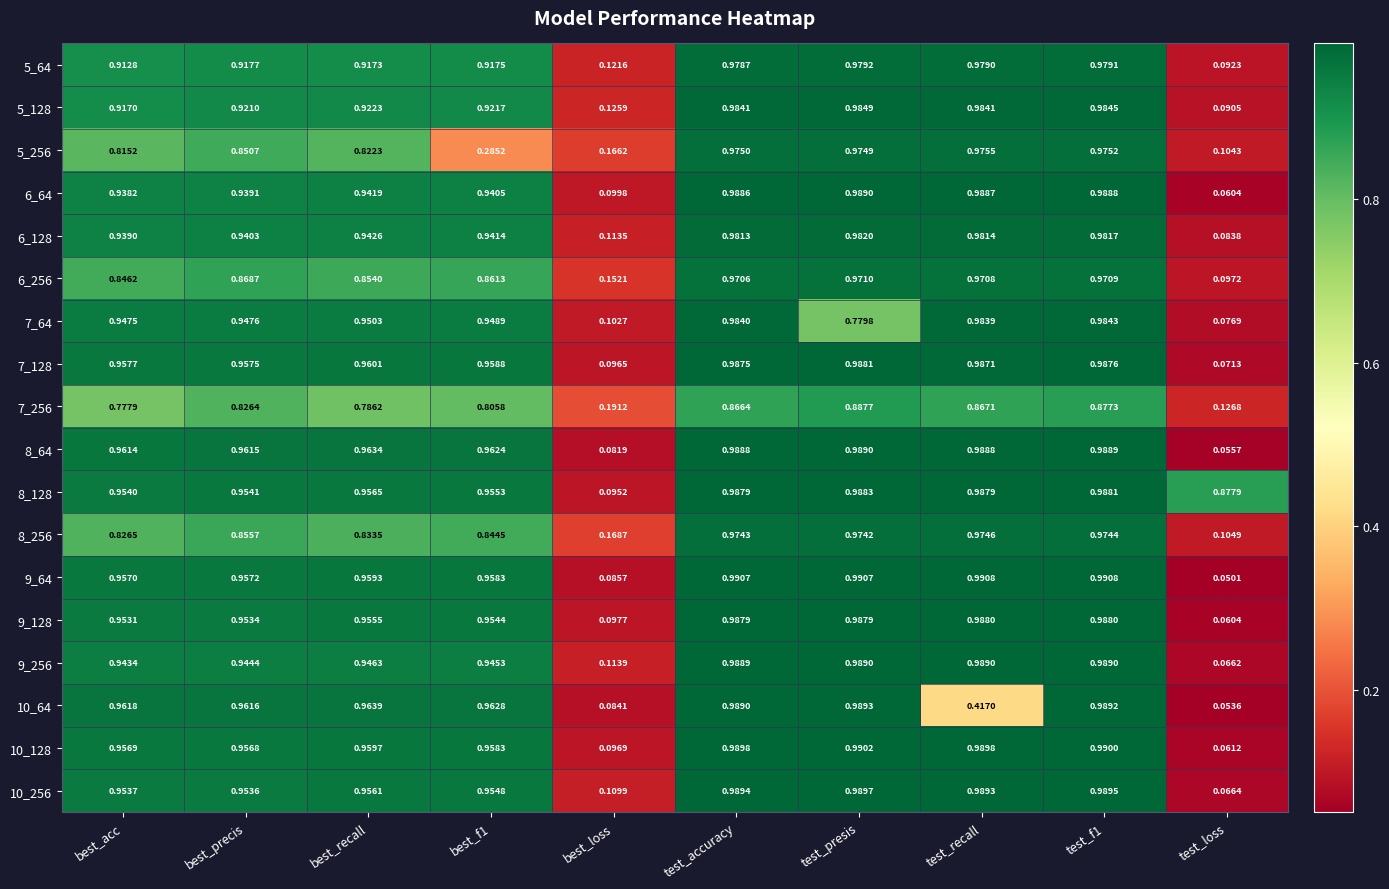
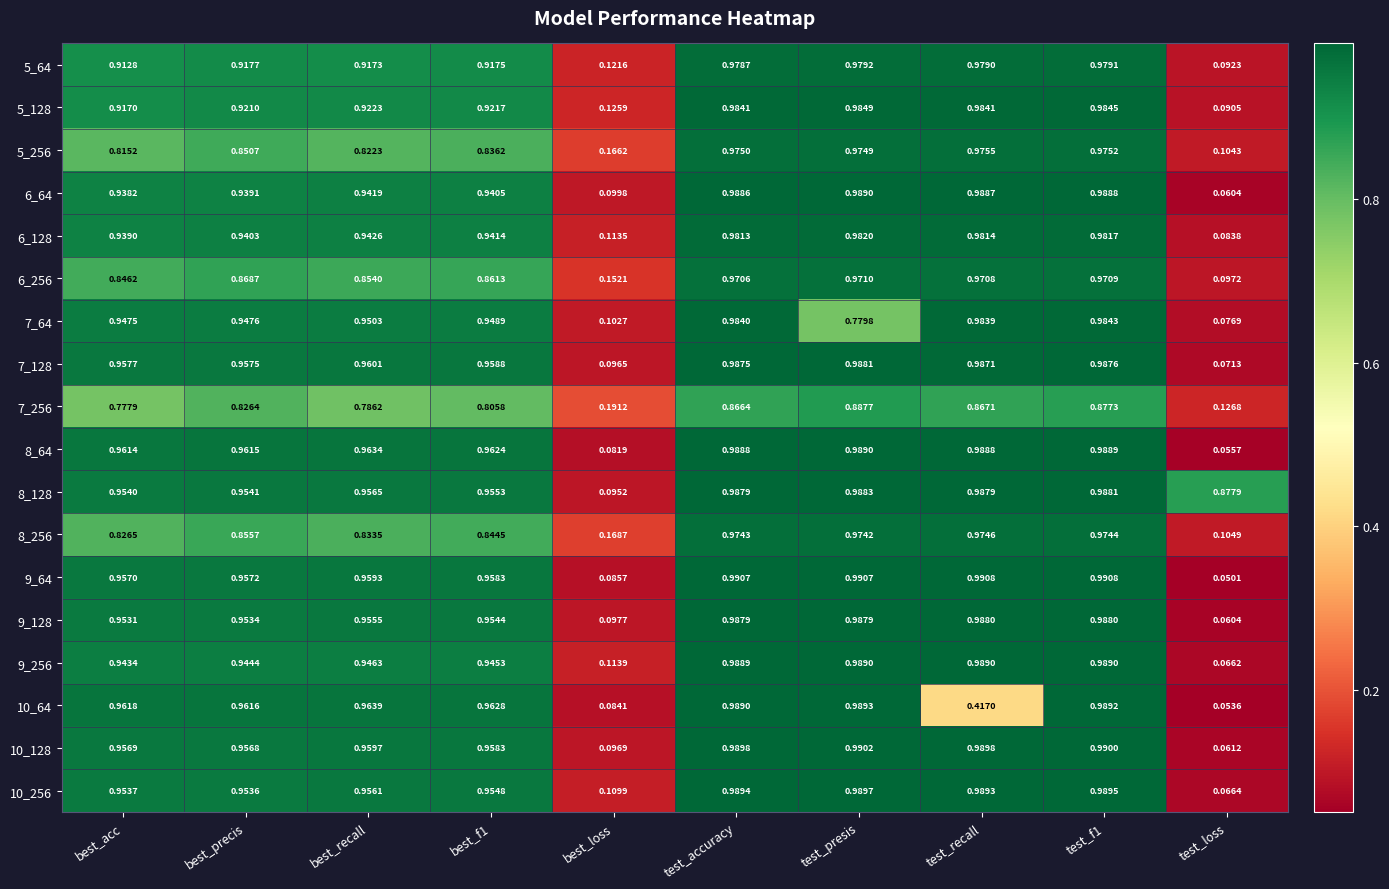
5_256, best_f1: 0.2852 -> 0.8362
